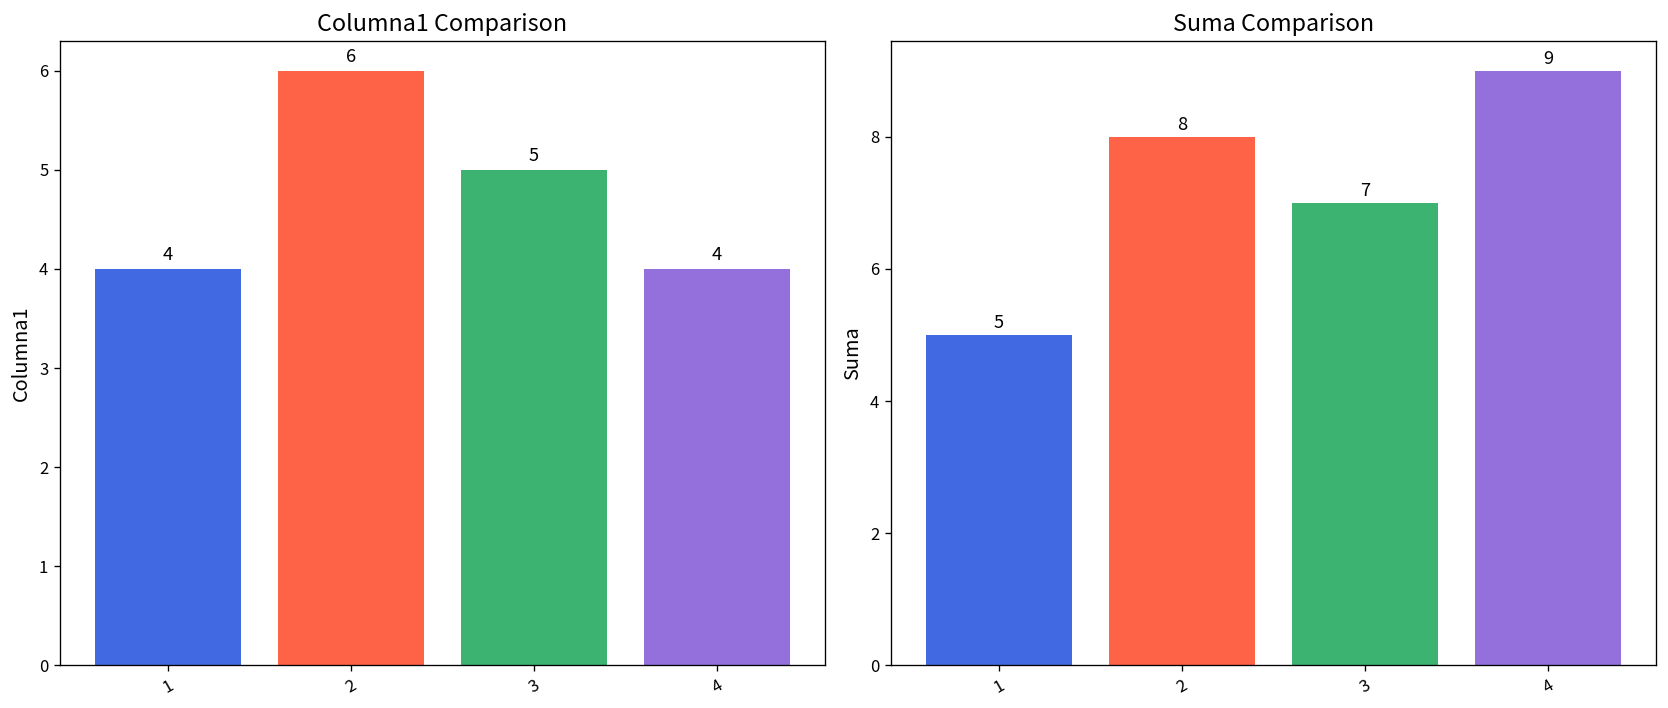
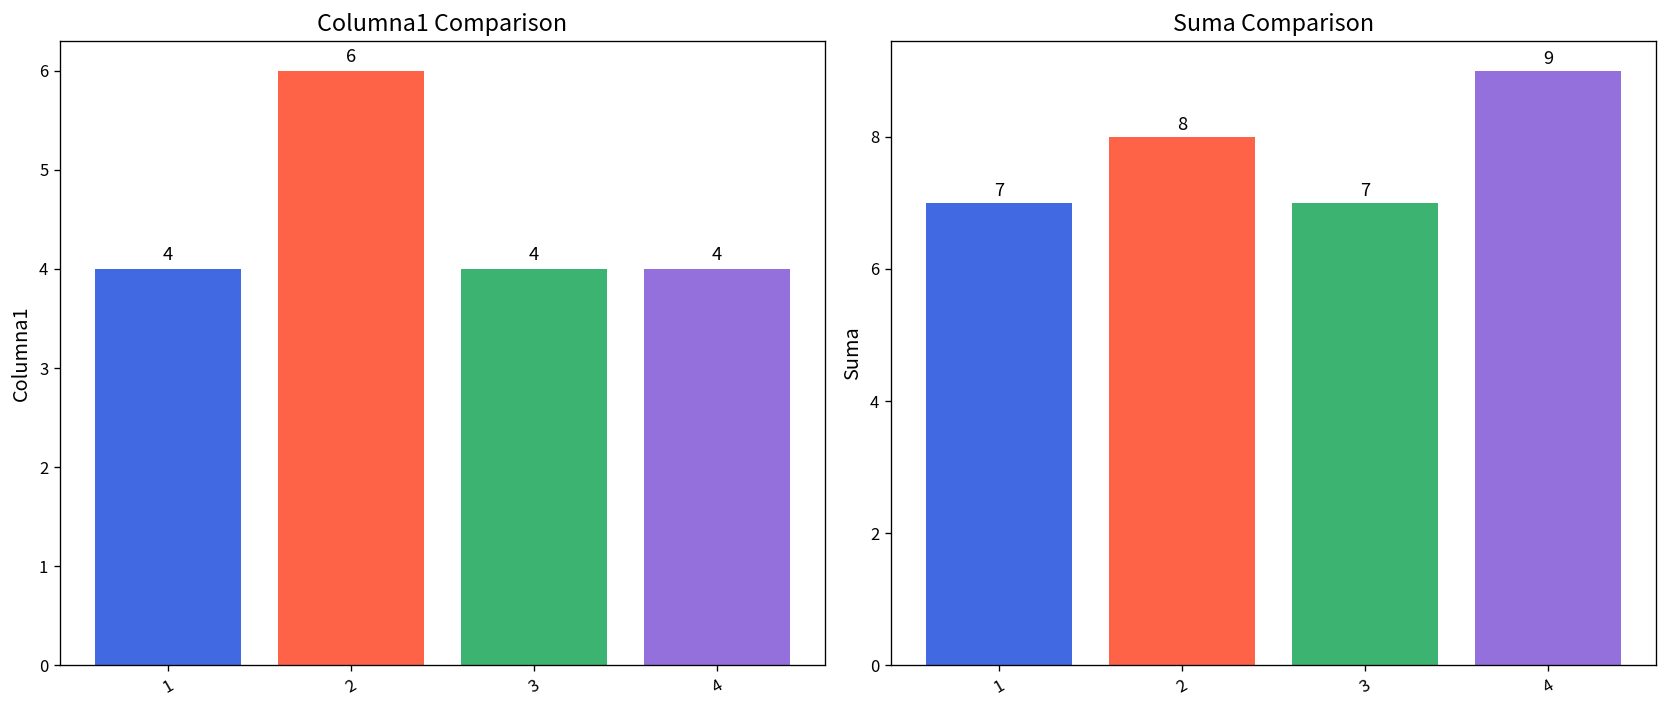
Columna1 Comparison, 3: 5 -> 4
Suma Comparison, 1: 5 -> 7
